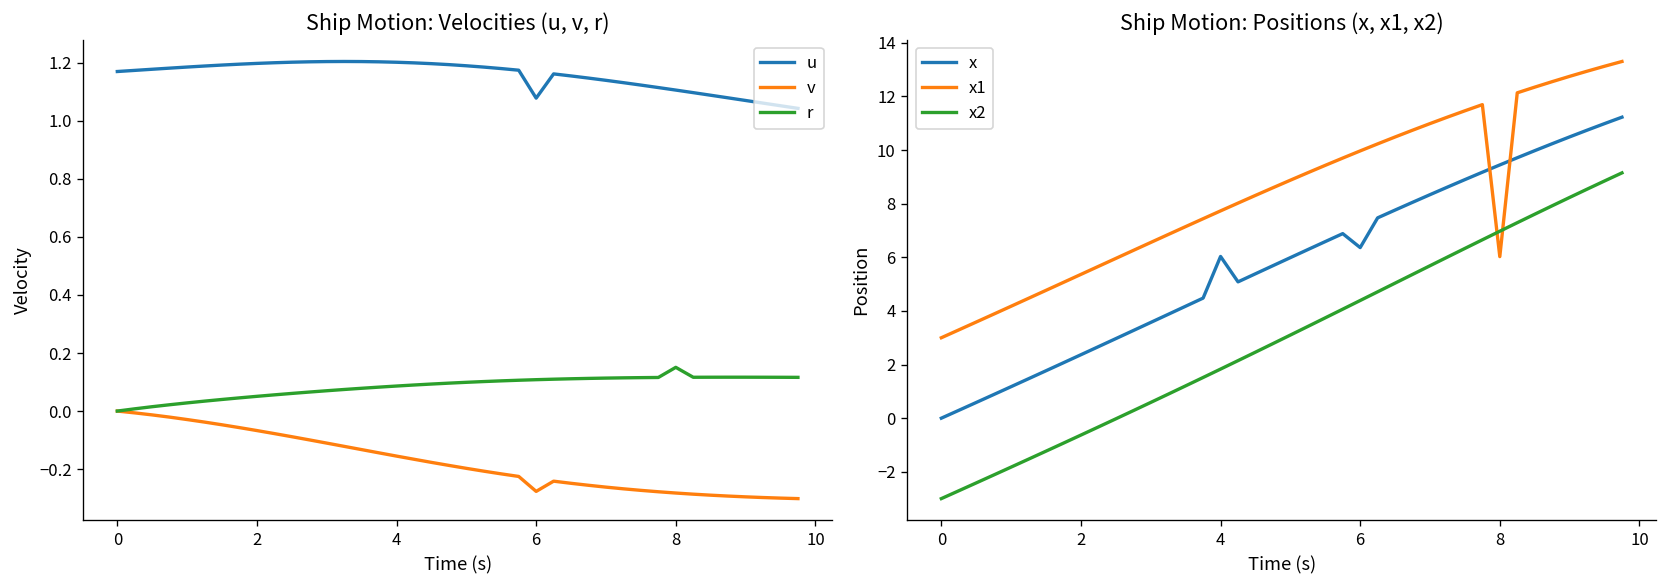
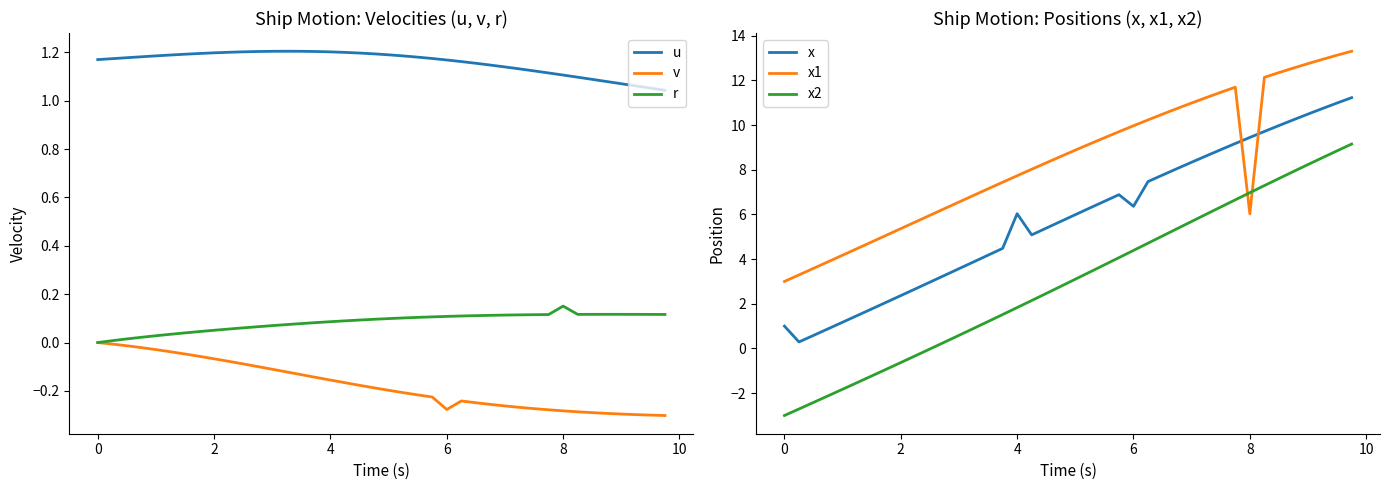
Ship Motion: Velocities (u, v, r), u, 6: 1.08 -> 1.17
Ship Motion: Positions (x, x1, x2), x, 0: 0 -> 1
